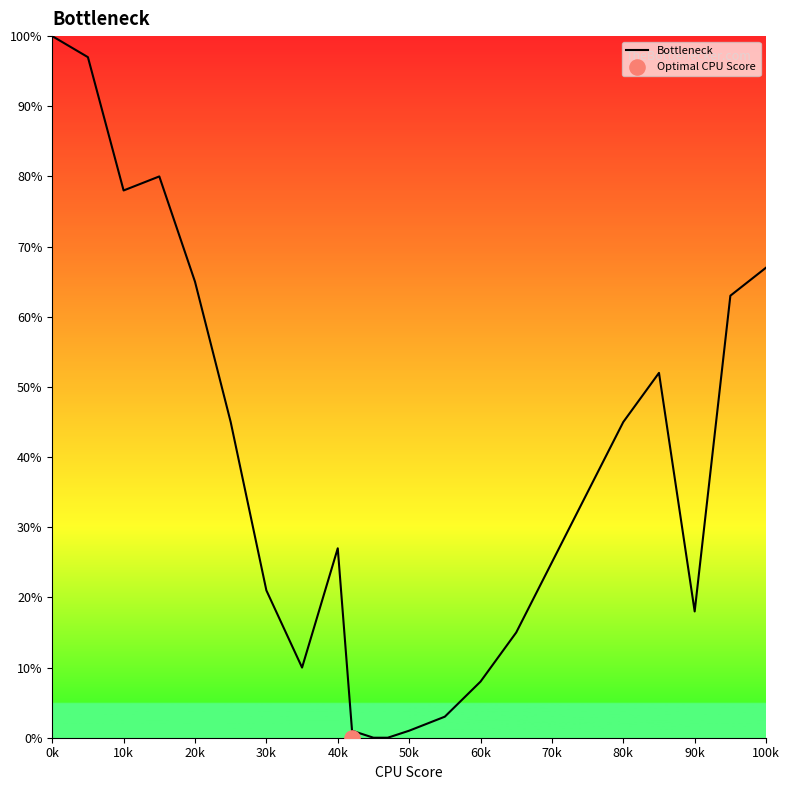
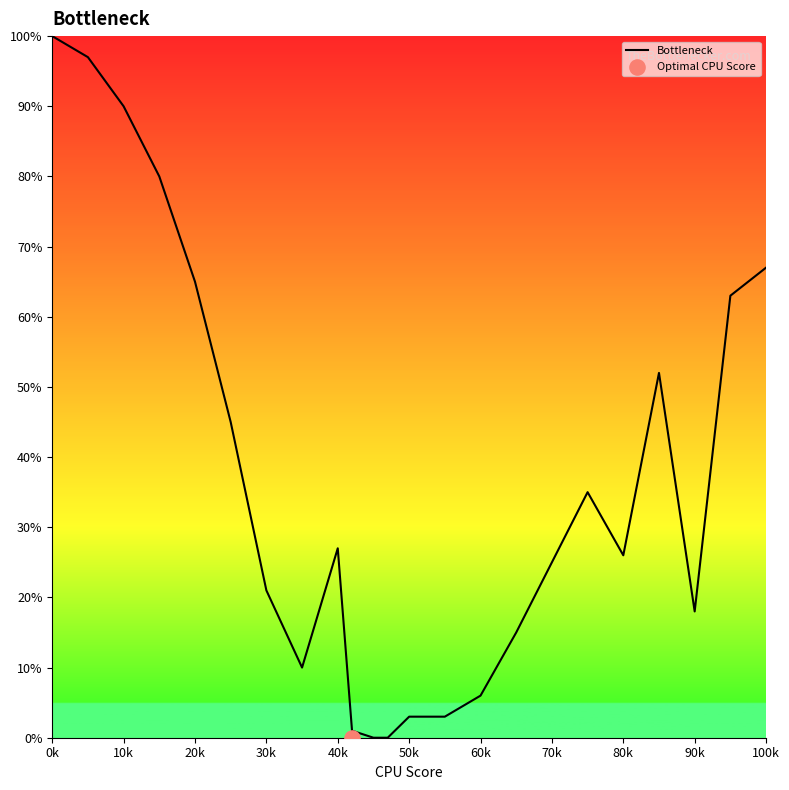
Bottleneck, 10k: 78% -> 90%
Bottleneck, 50k: 1% -> 3%
Bottleneck, 60k: 8% -> 6%
Bottleneck, 80k: 45% -> 26%
